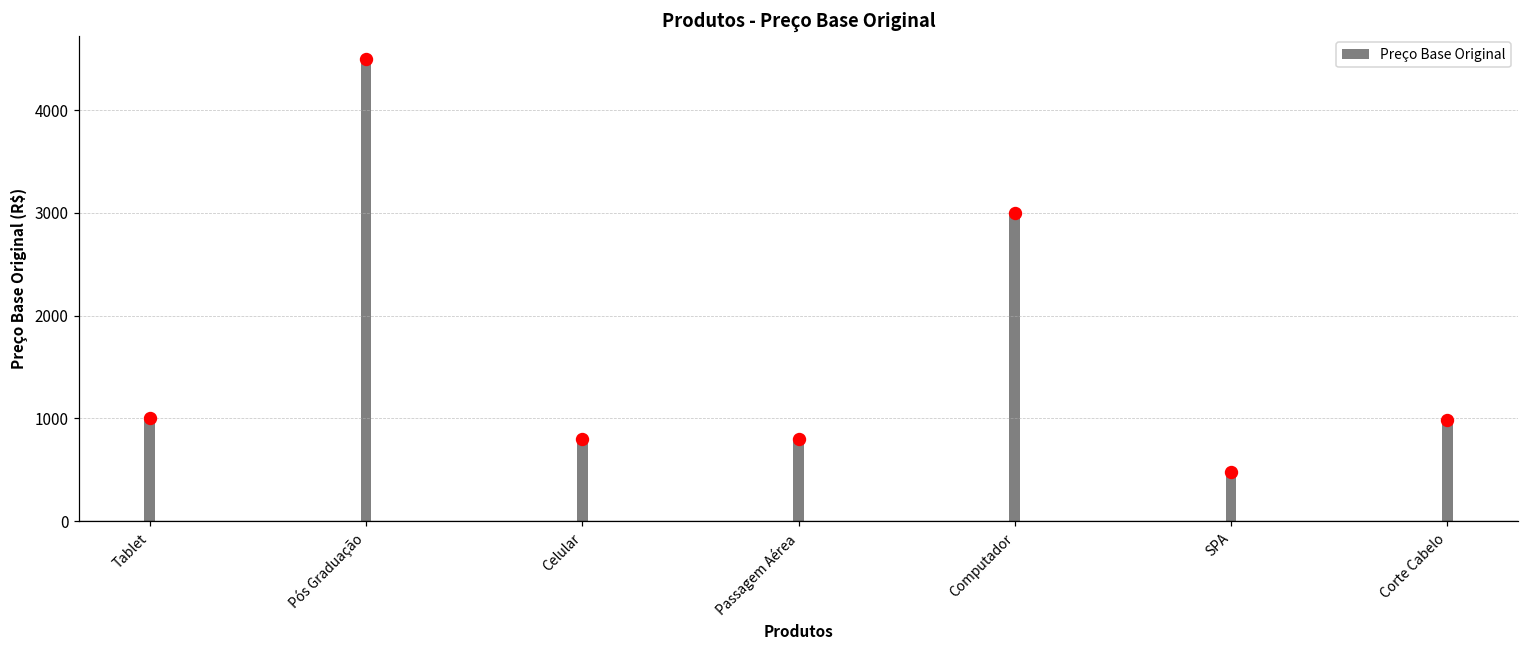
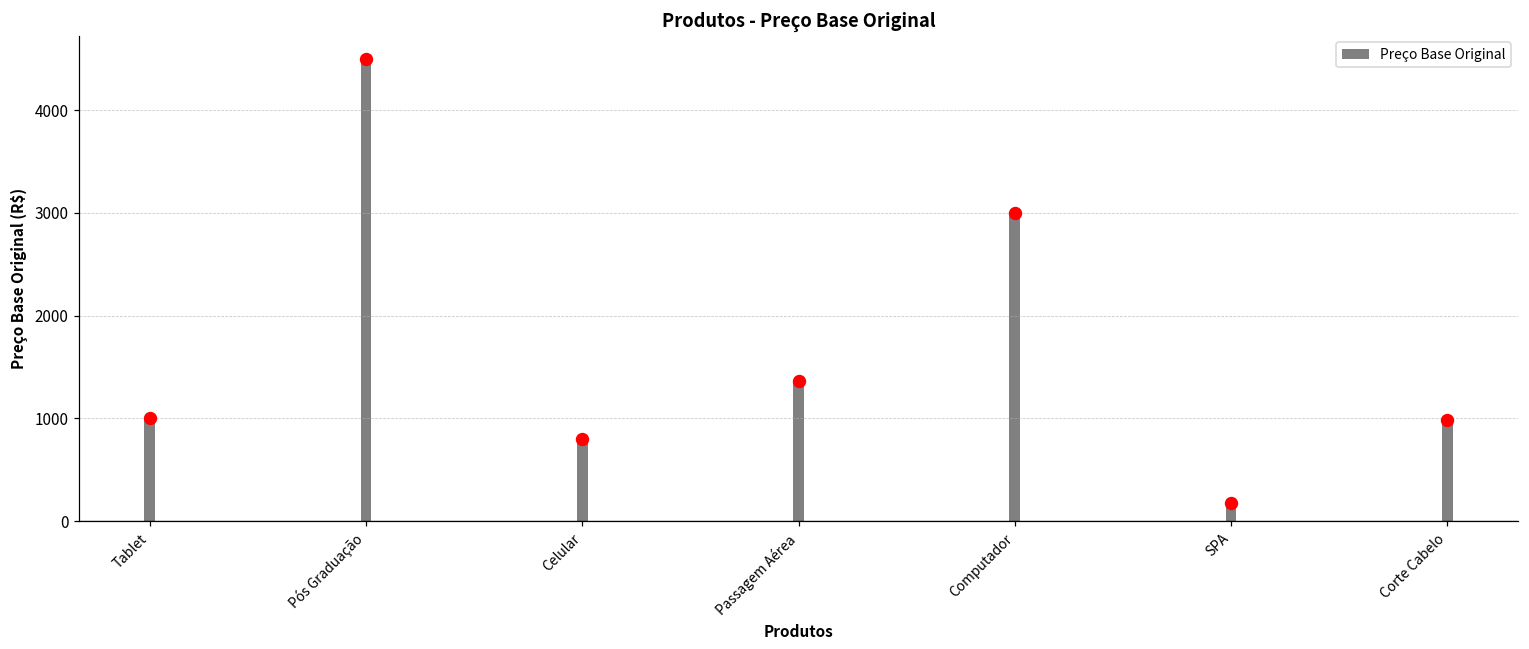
Passagem Aérea: 800 -> 1400
SPA: 500 -> 200
